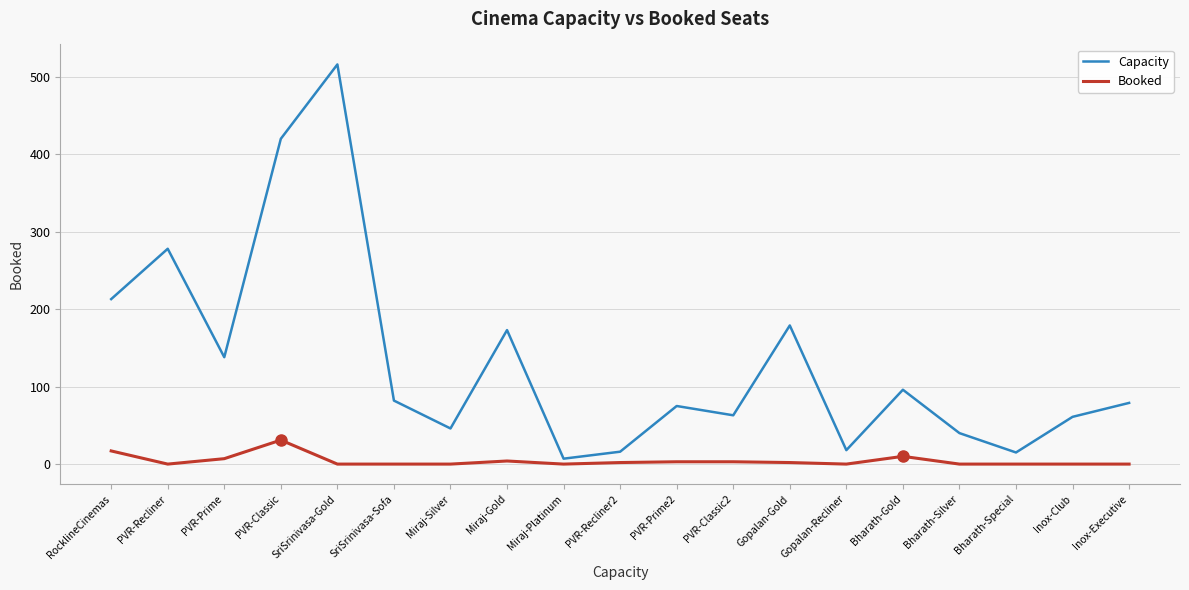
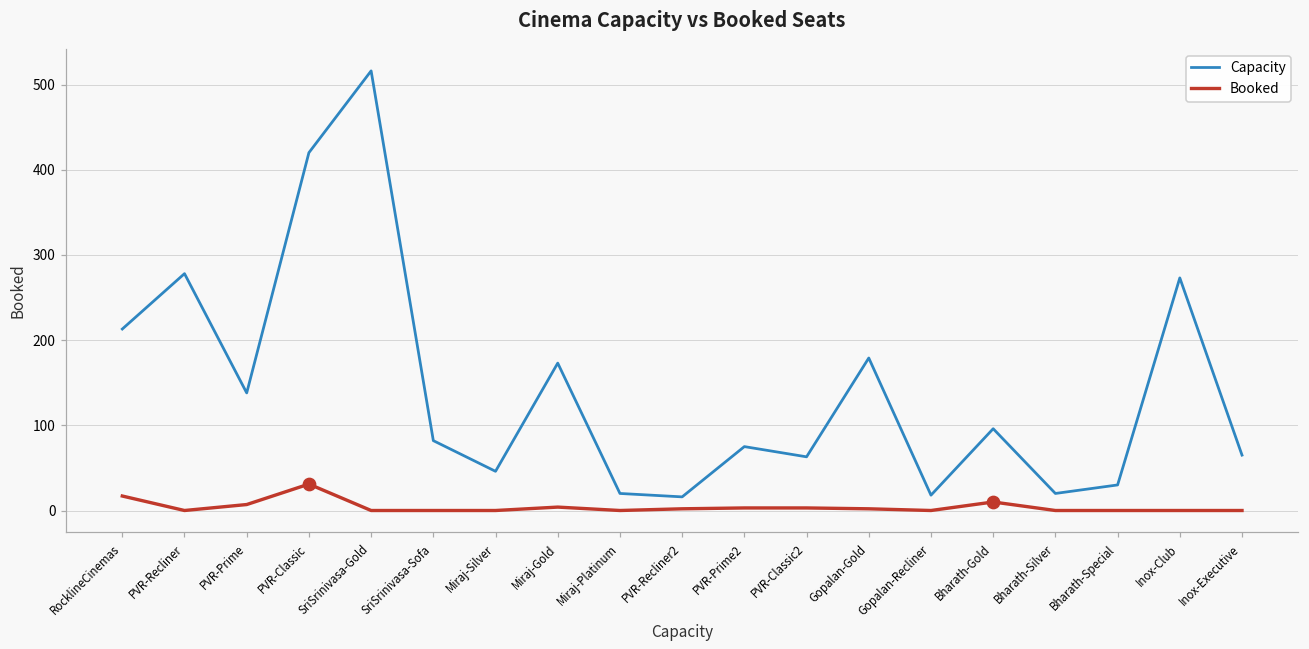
Capacity, Miraj-Platinum: 10 -> 20
Capacity, Bharath-Silver: 40 -> 20
Capacity, Bharath-Special: 20 -> 30
Capacity, Inox-Club: 60 -> 270
Capacity, Inox-Executive: 80 -> 70
